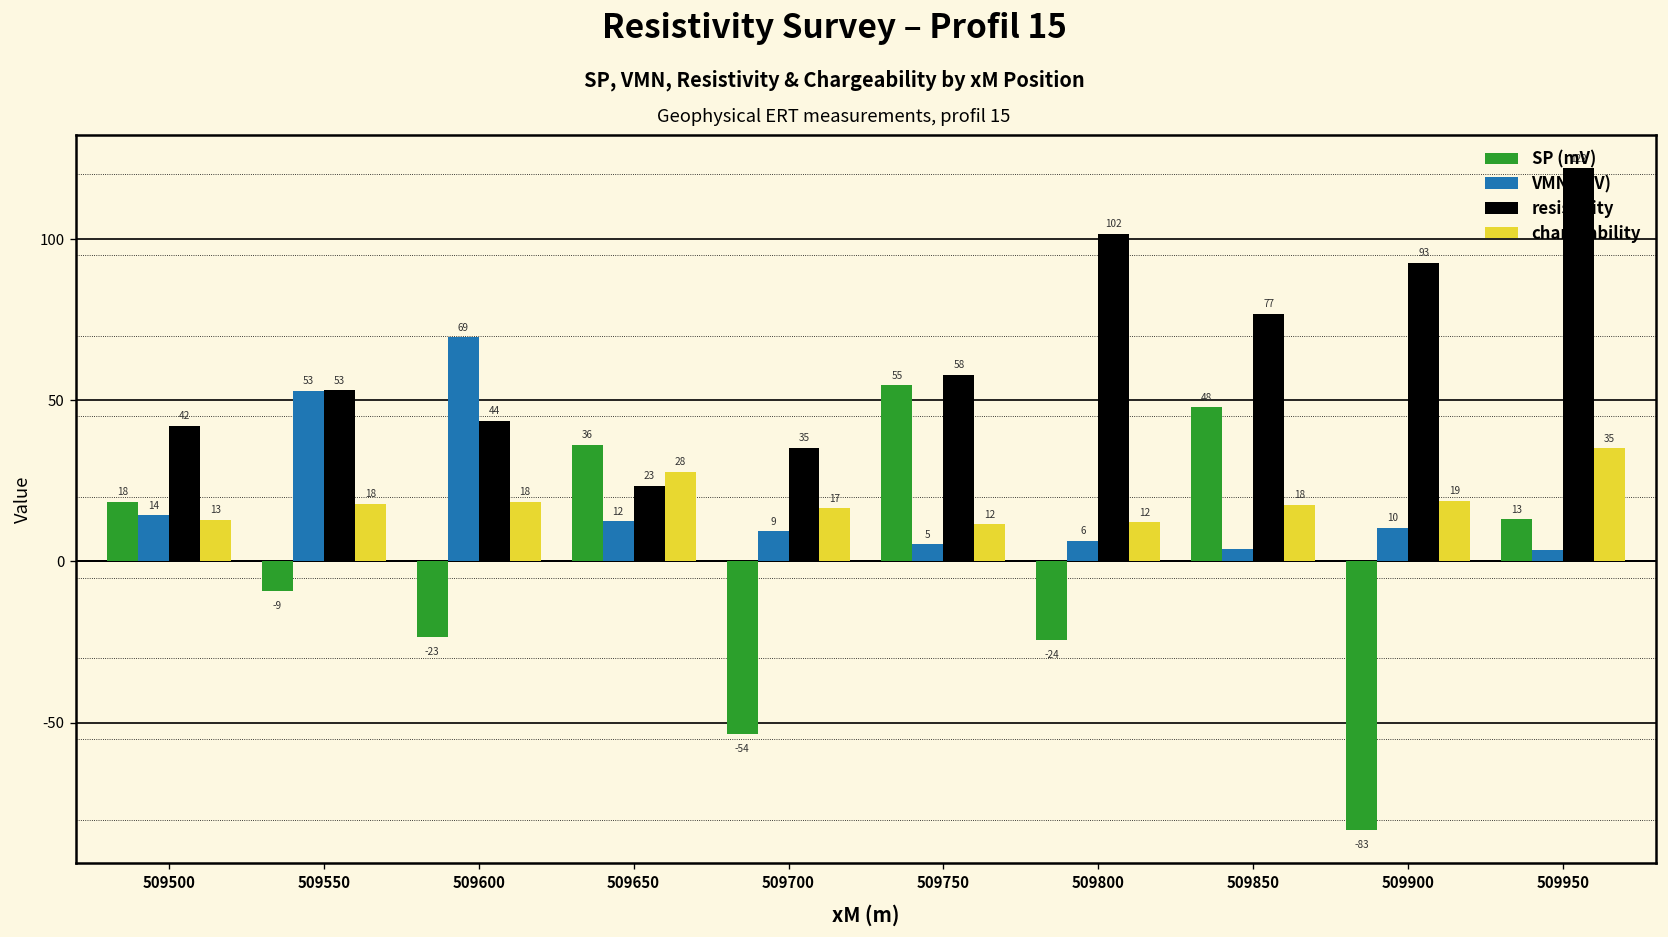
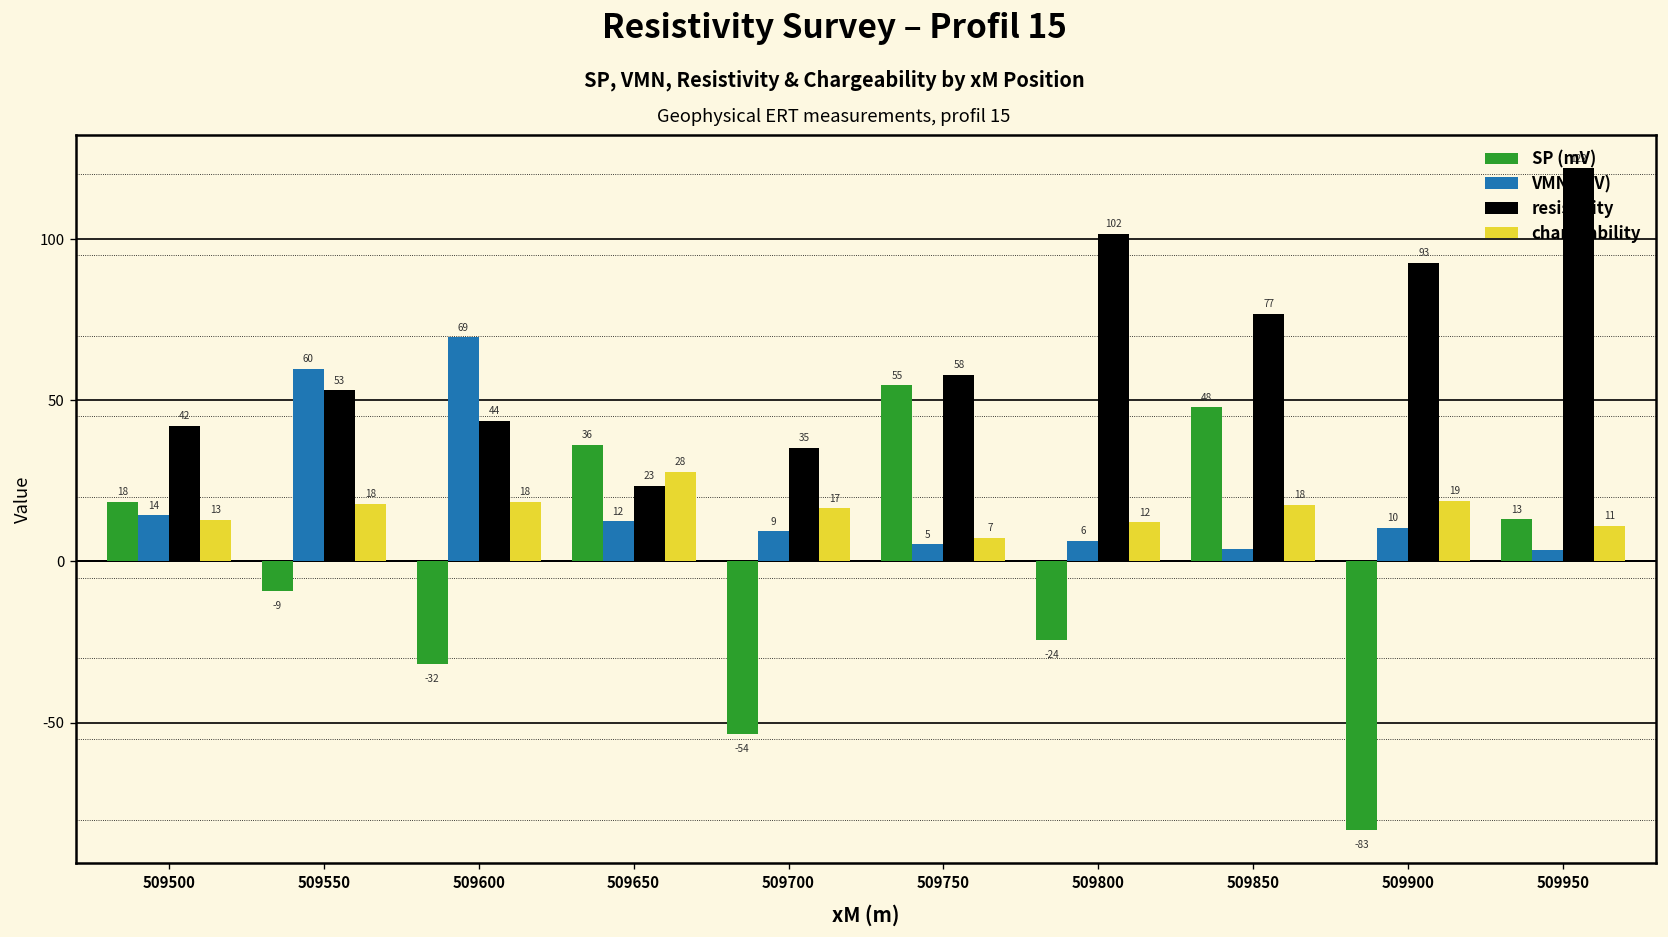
VMN (mV), 509550: 53 -> 60
SP (mV), 509600: -23 -> -32
chargeability, 509750: 12 -> 7
chargeability, 509950: 35 -> 11
